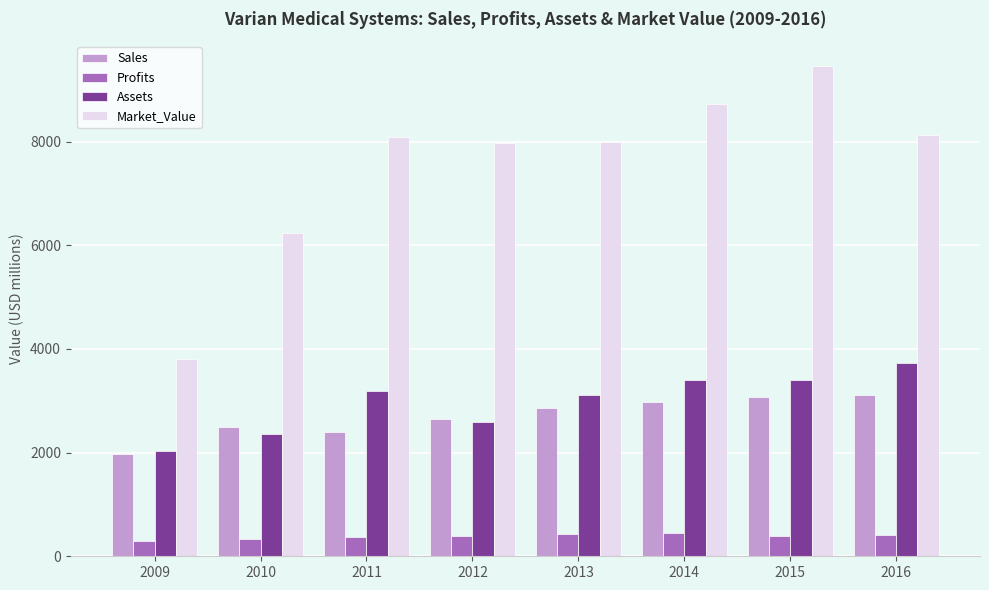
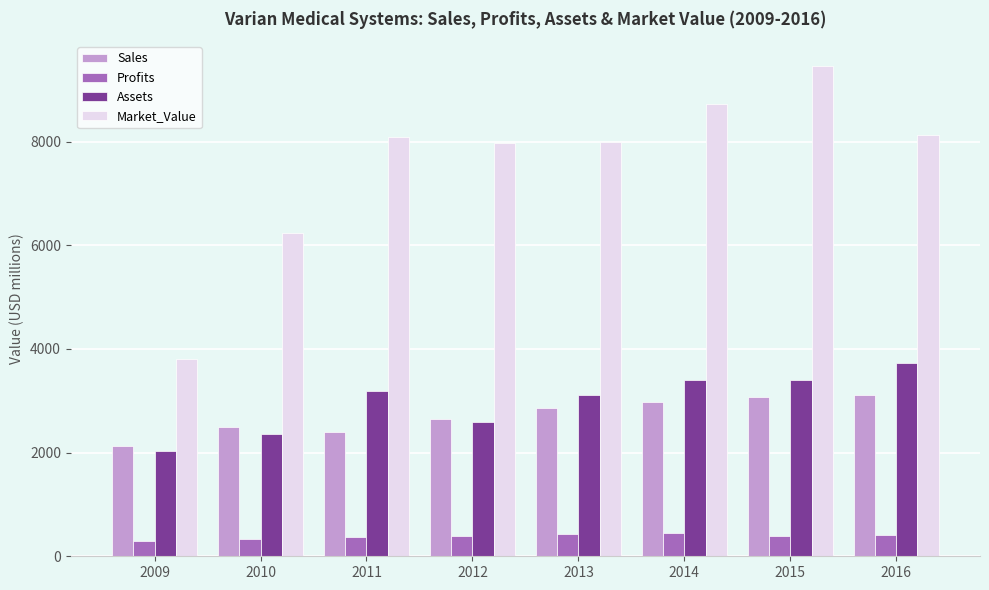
Sales, 2009: 2000 -> 2100
